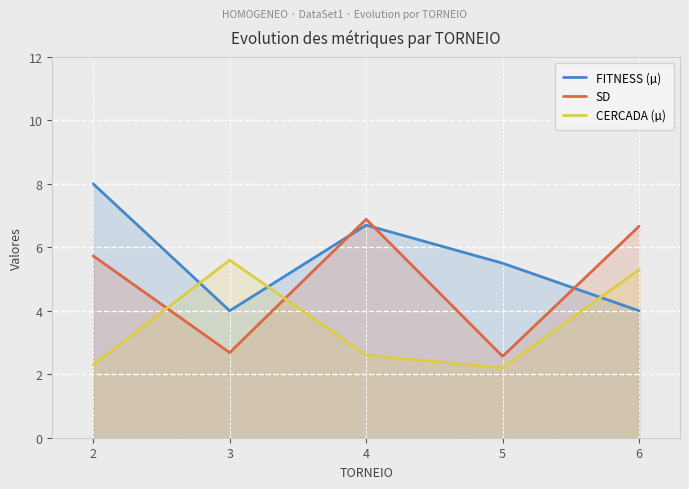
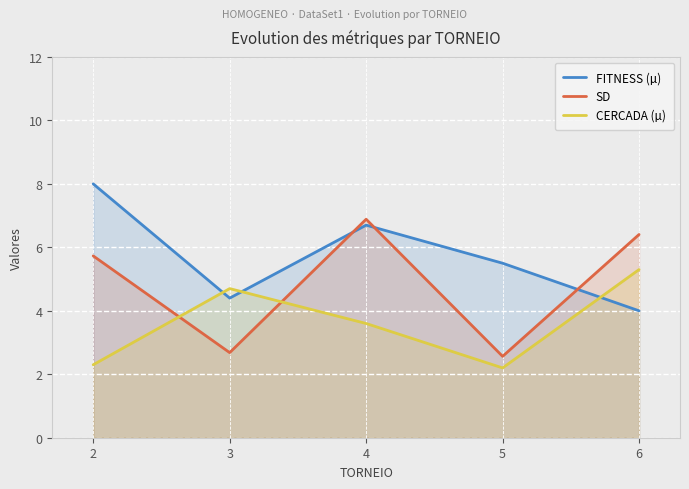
FITNESS (µ), 3: 4.0 -> 4.4
CERCADA (µ), 3: 5.6 -> 4.7
CERCADA (µ), 4: 2.6 -> 3.6
SD, 6: 6.7 -> 6.4
